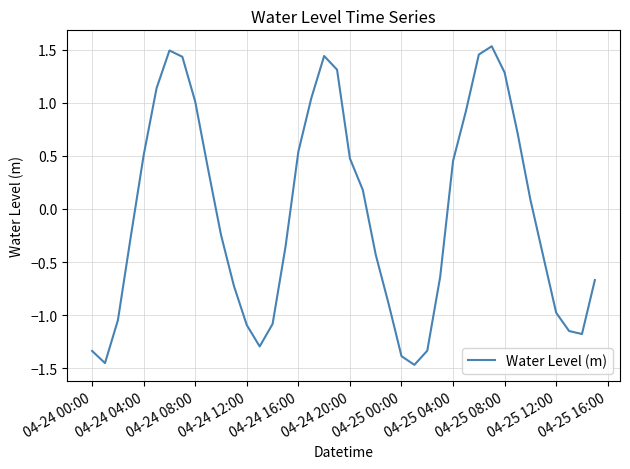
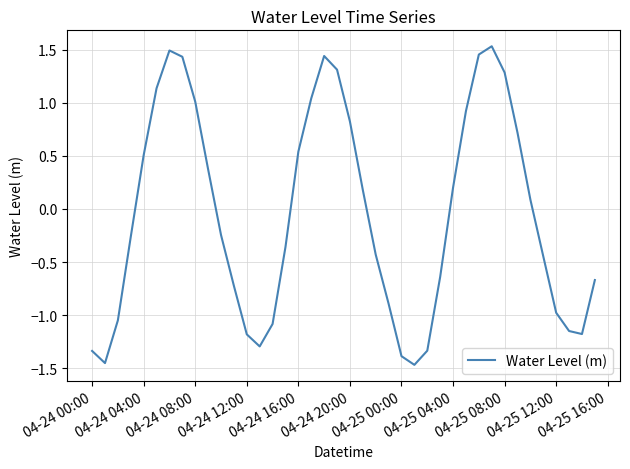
04-24 12:00: -1.09 -> -1.18
04-24 20:00: 0.47 -> 0.82
04-25 04:00: 0.45 -> 0.20
